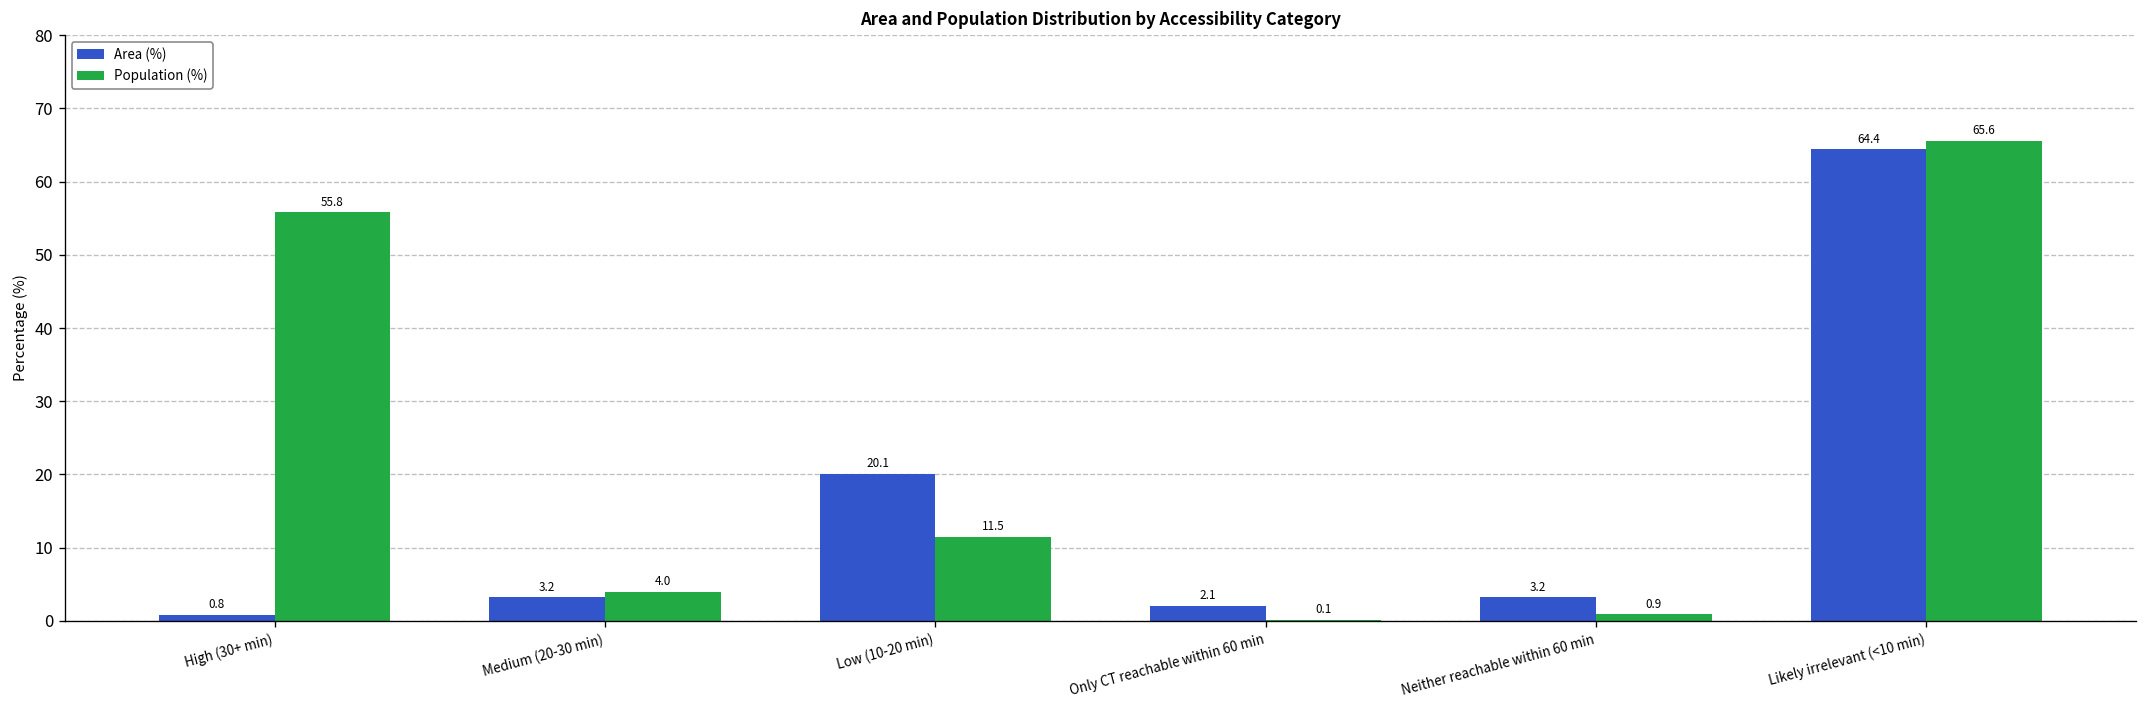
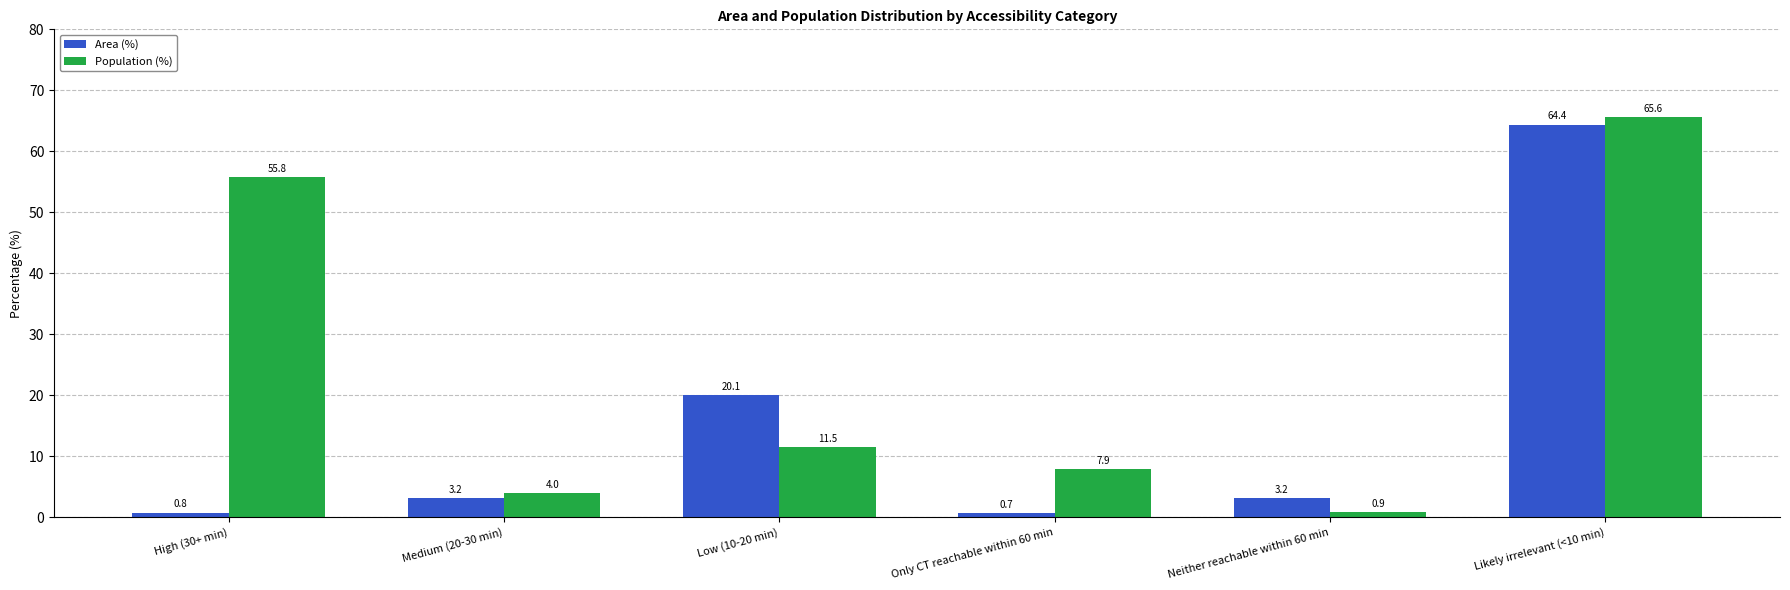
Area (%), Only CT reachable within 60 min: 2.1 -> 0.7
Population (%), Only CT reachable within 60 min: 0.1 -> 7.9
